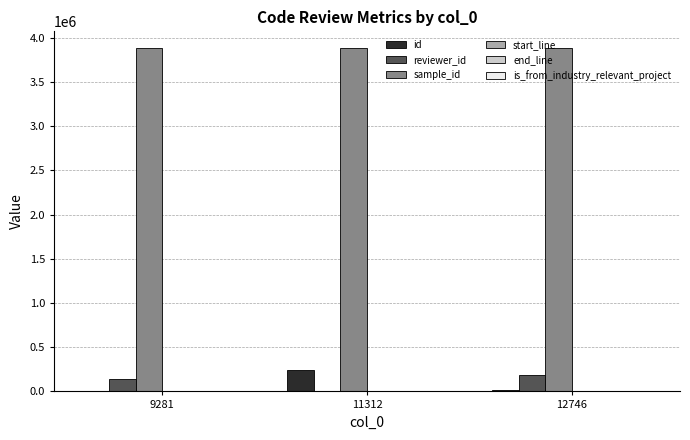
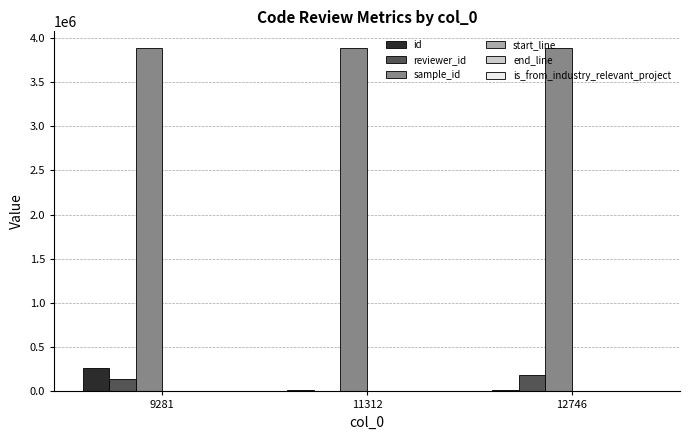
id, 9281: 0 -> 300000
id, 11312: 200000 -> 0
